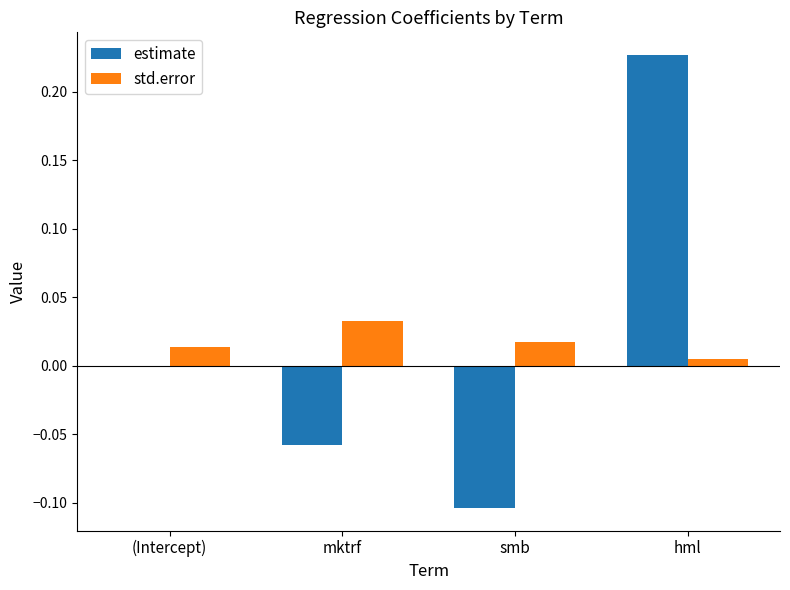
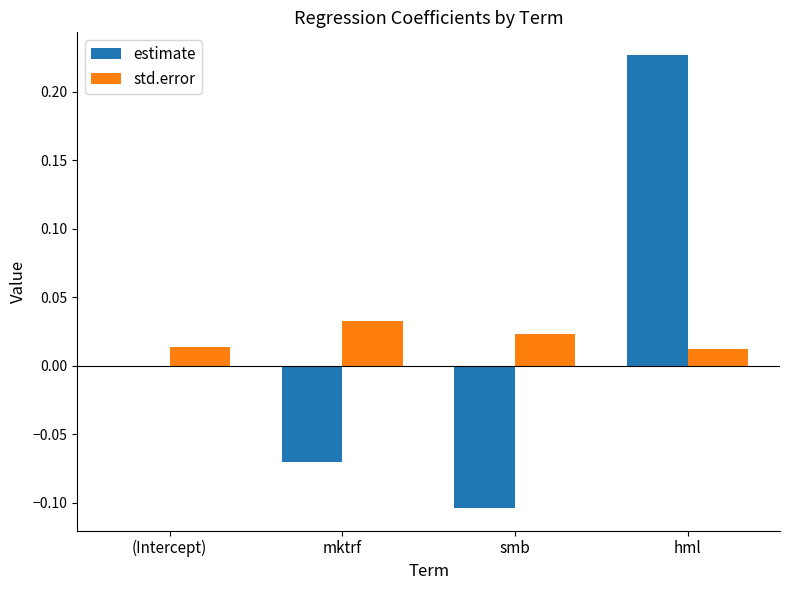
estimate, mktrf: -0.058 -> -0.071
std.error, smb: 0.017 -> 0.023
std.error, hml: 0.005 -> 0.012
